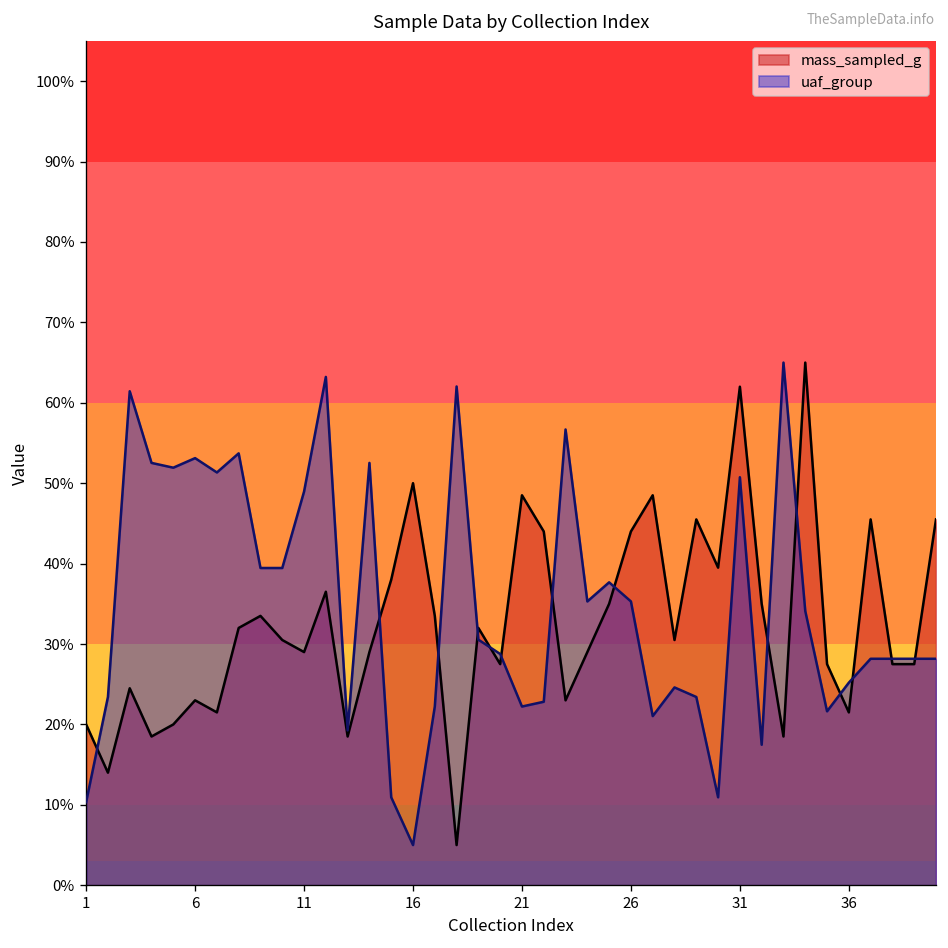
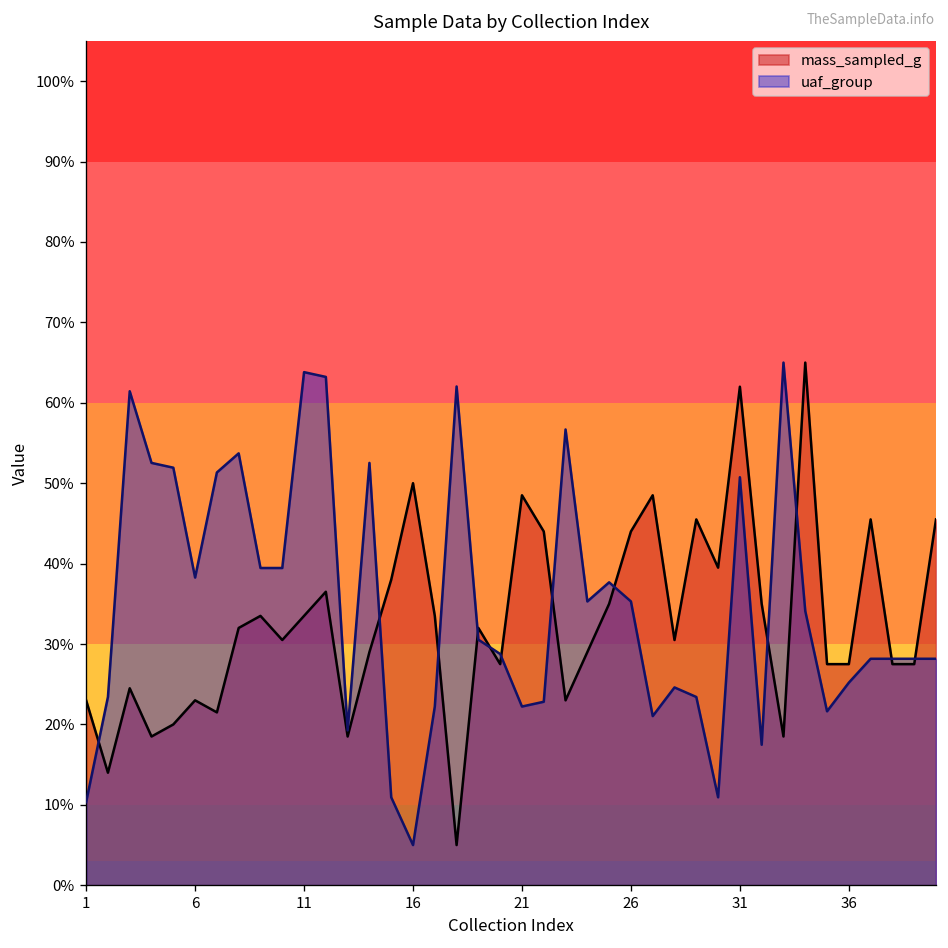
mass_sampled_g, 1: 20% -> 23%
uaf_group, 6: 53% -> 38%
mass_sampled_g, 11: 29% -> 34%
uaf_group, 11: 49% -> 64%
mass_sampled_g, 36: 22% -> 28%
